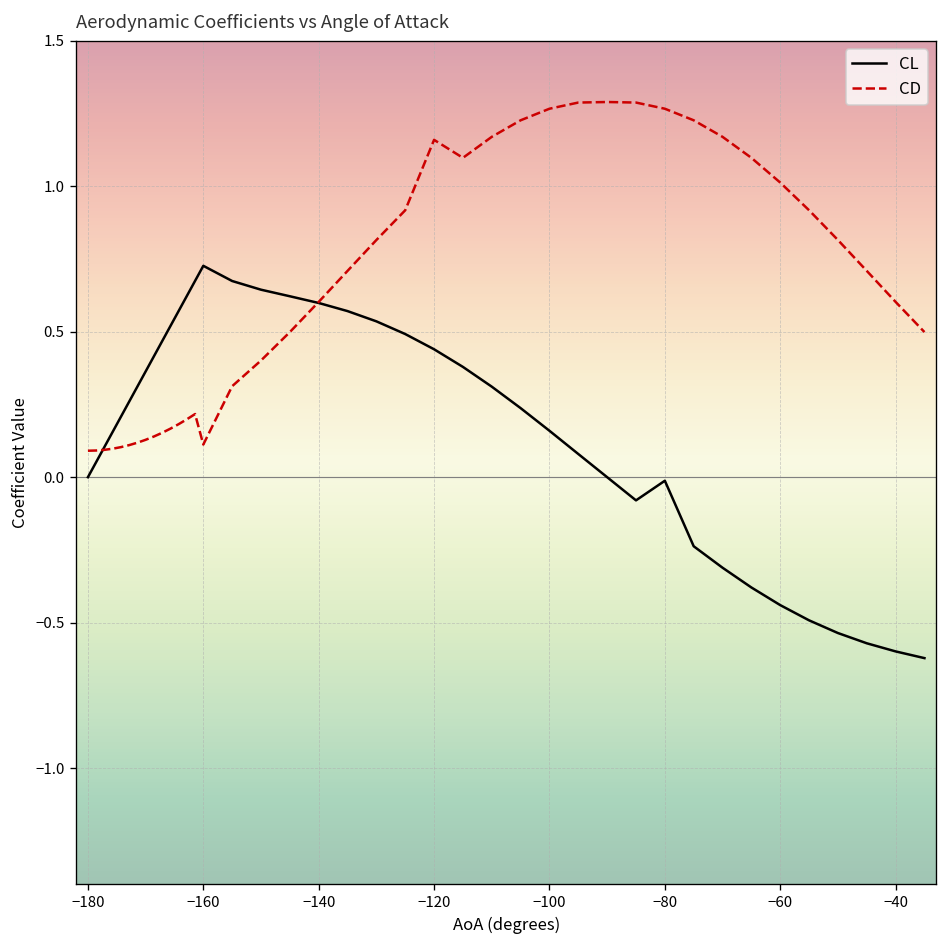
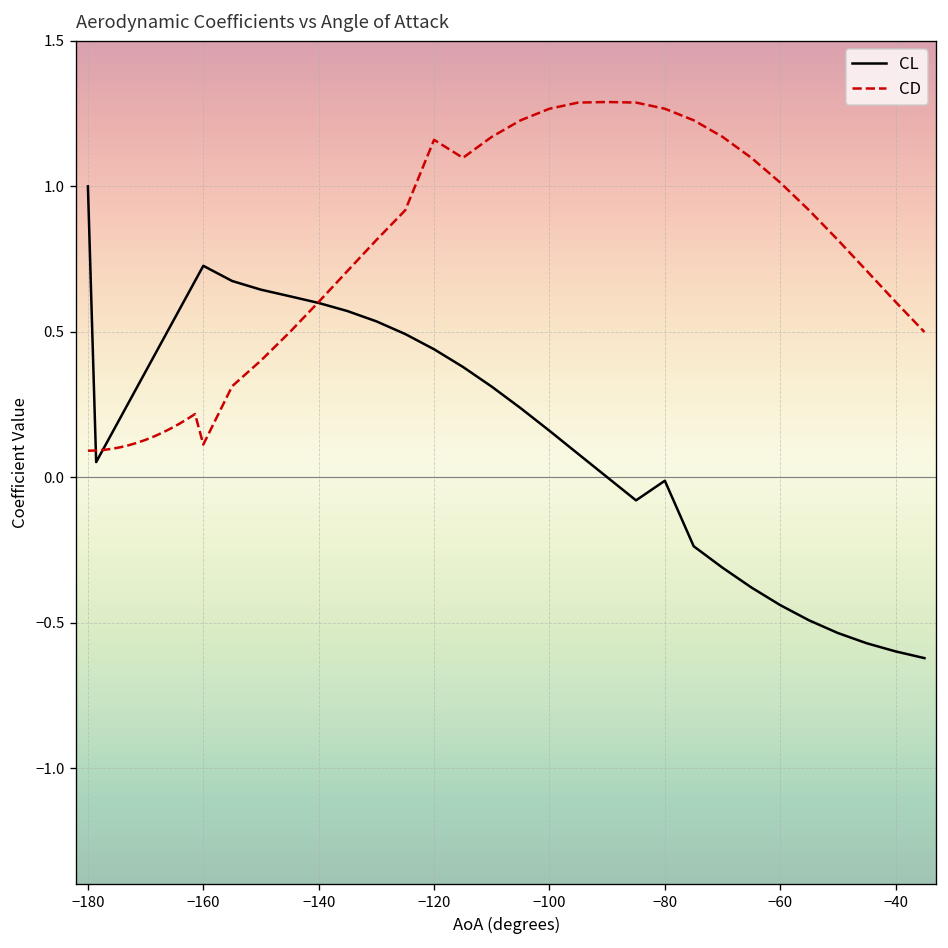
CL, −180: 0 -> 1
